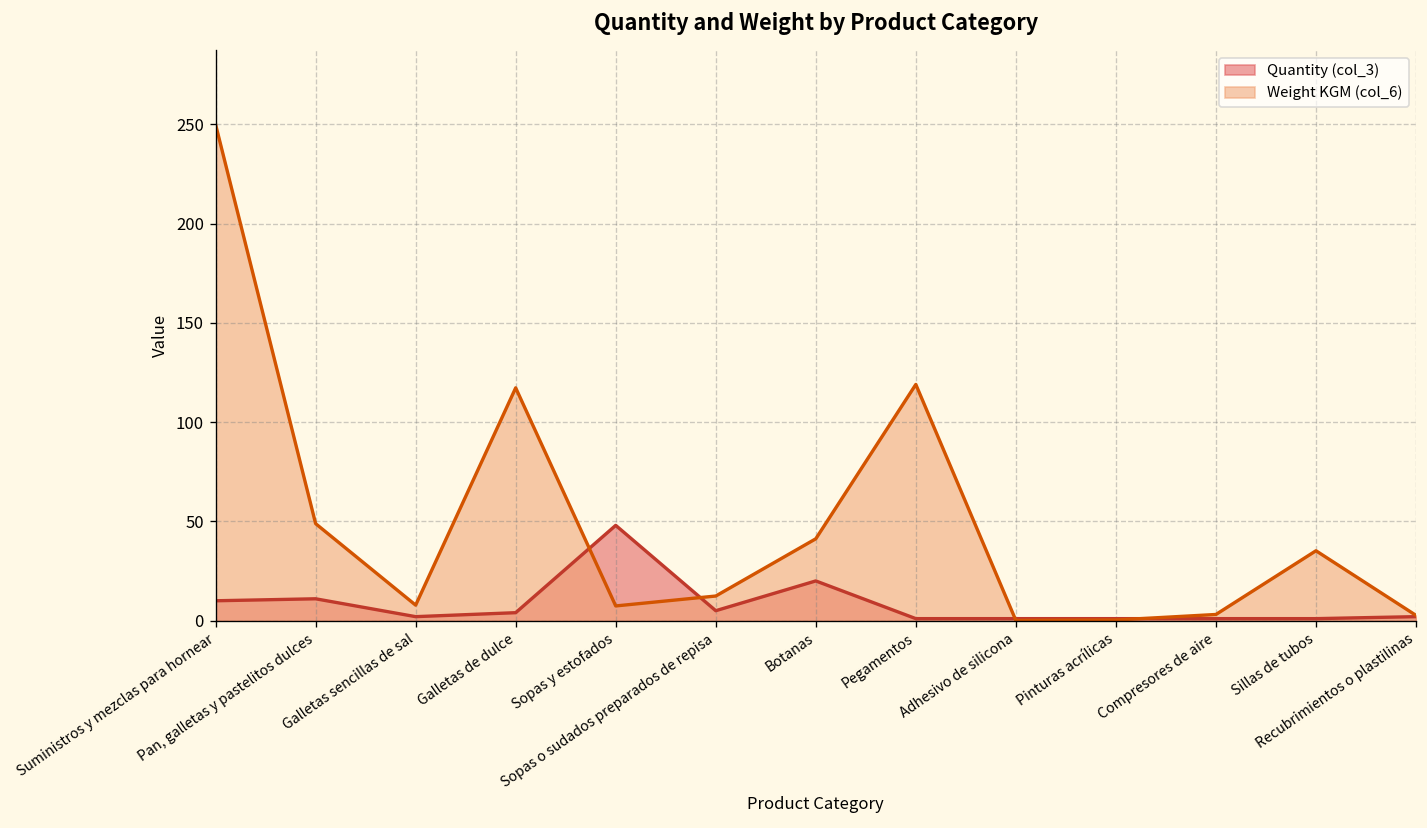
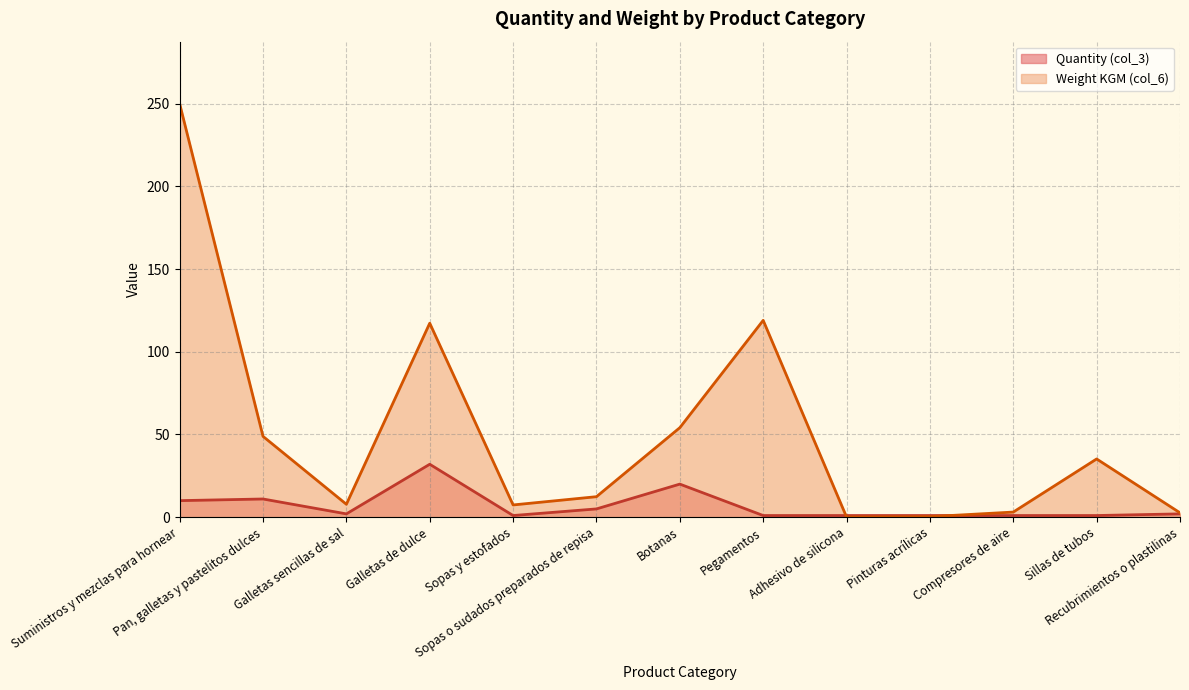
Quantity (col_3), Galletas de dulce: 4 -> 32
Quantity (col_3), Sopas y estofados: 48 -> 1
Weight KGM (col_6), Botanas: 41 -> 54
